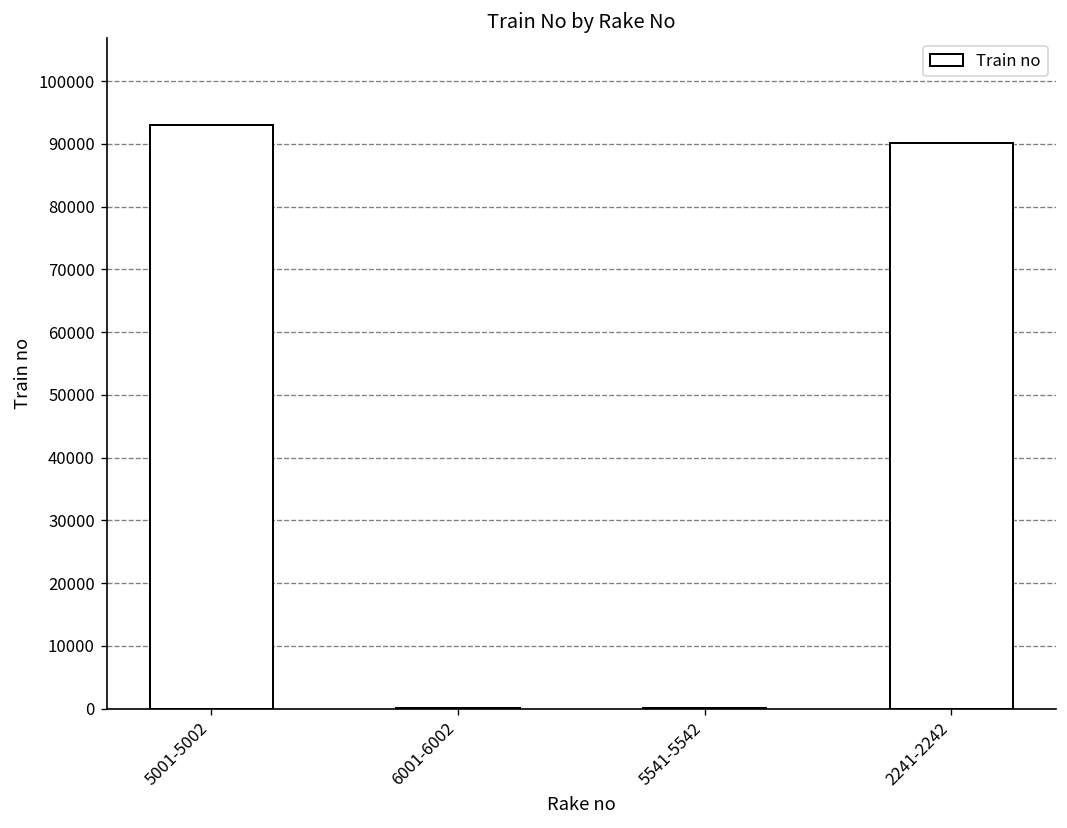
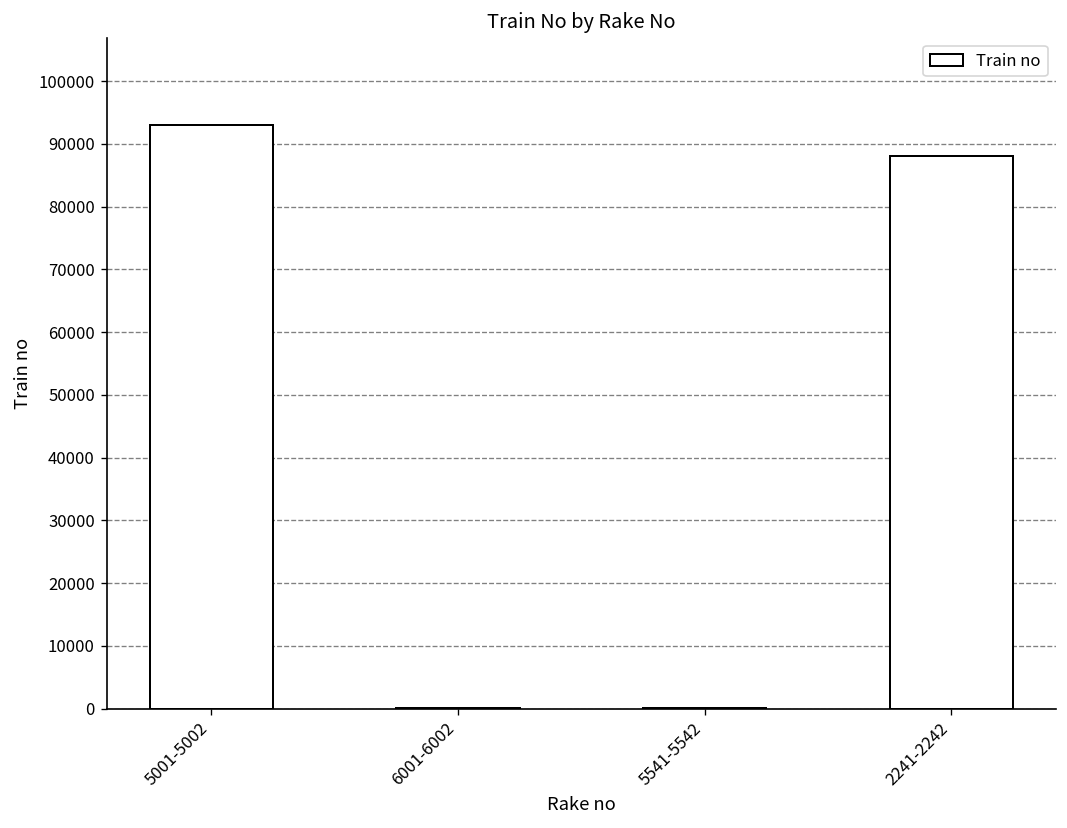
2241-2242: 90000 -> 88000
